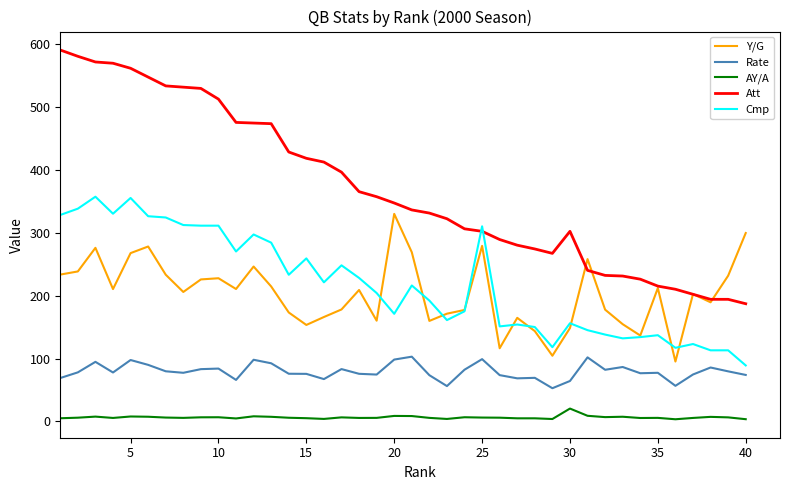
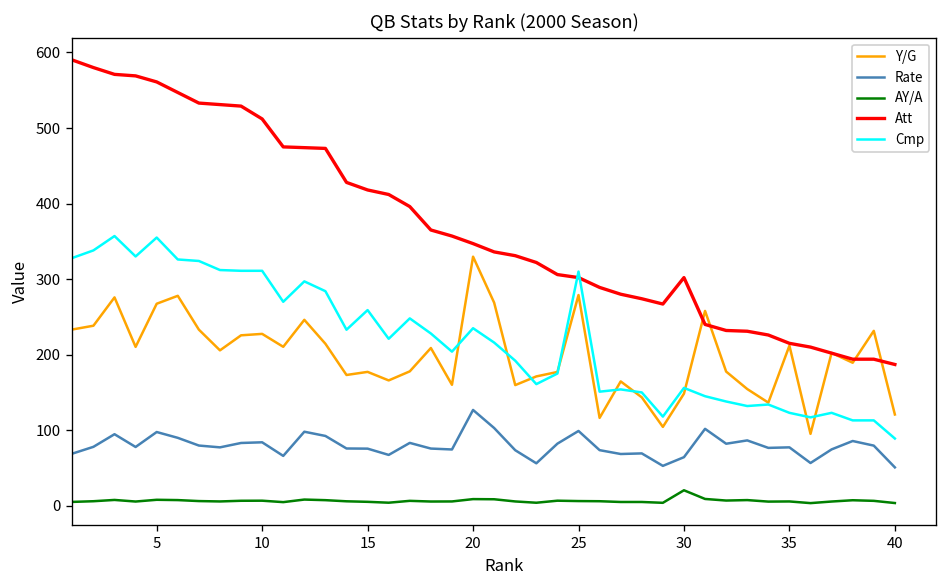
Y/G, 15: 150 -> 180
Rate, 20: 100 -> 130
Cmp, 20: 170 -> 240
Cmp, 35: 140 -> 120
Y/G, 40: 300 -> 120
Rate, 40: 70 -> 50
